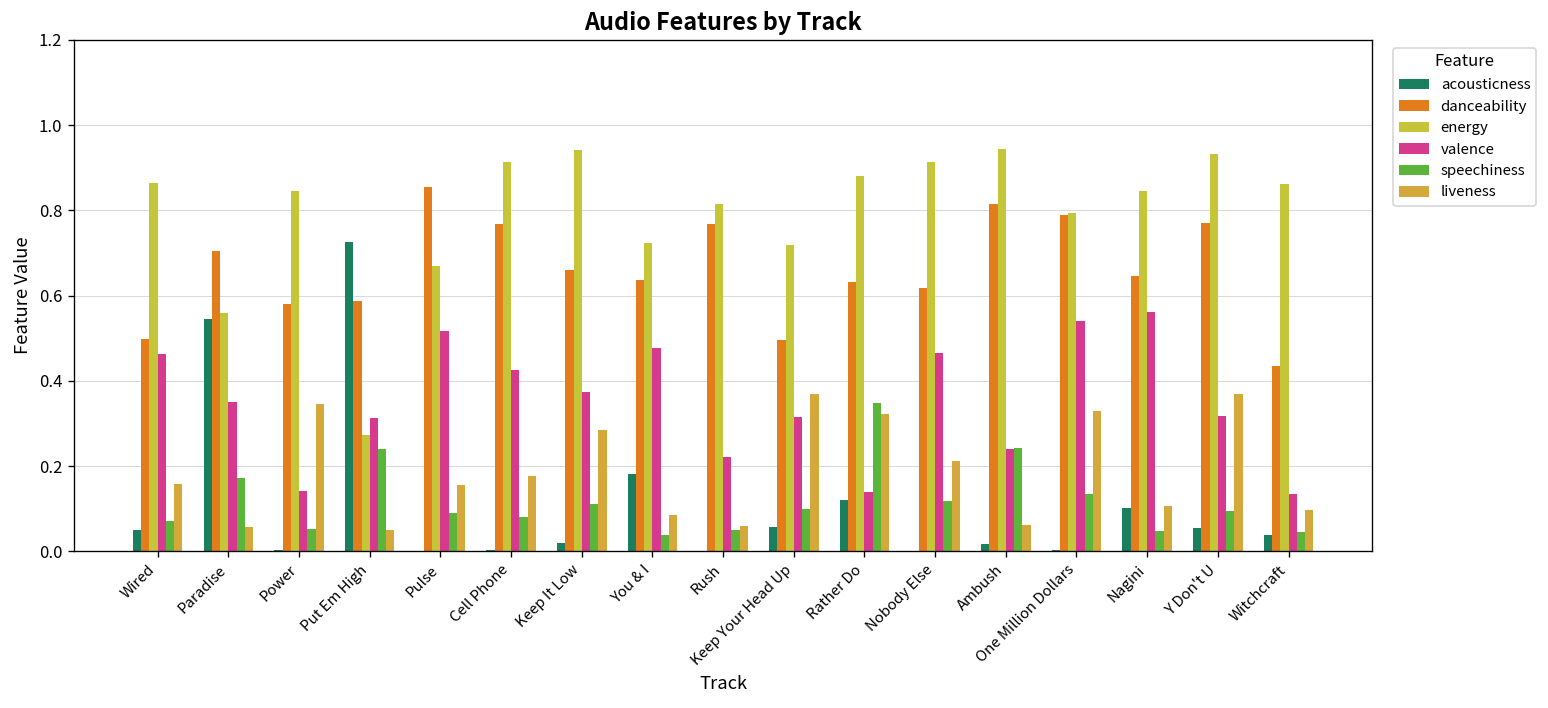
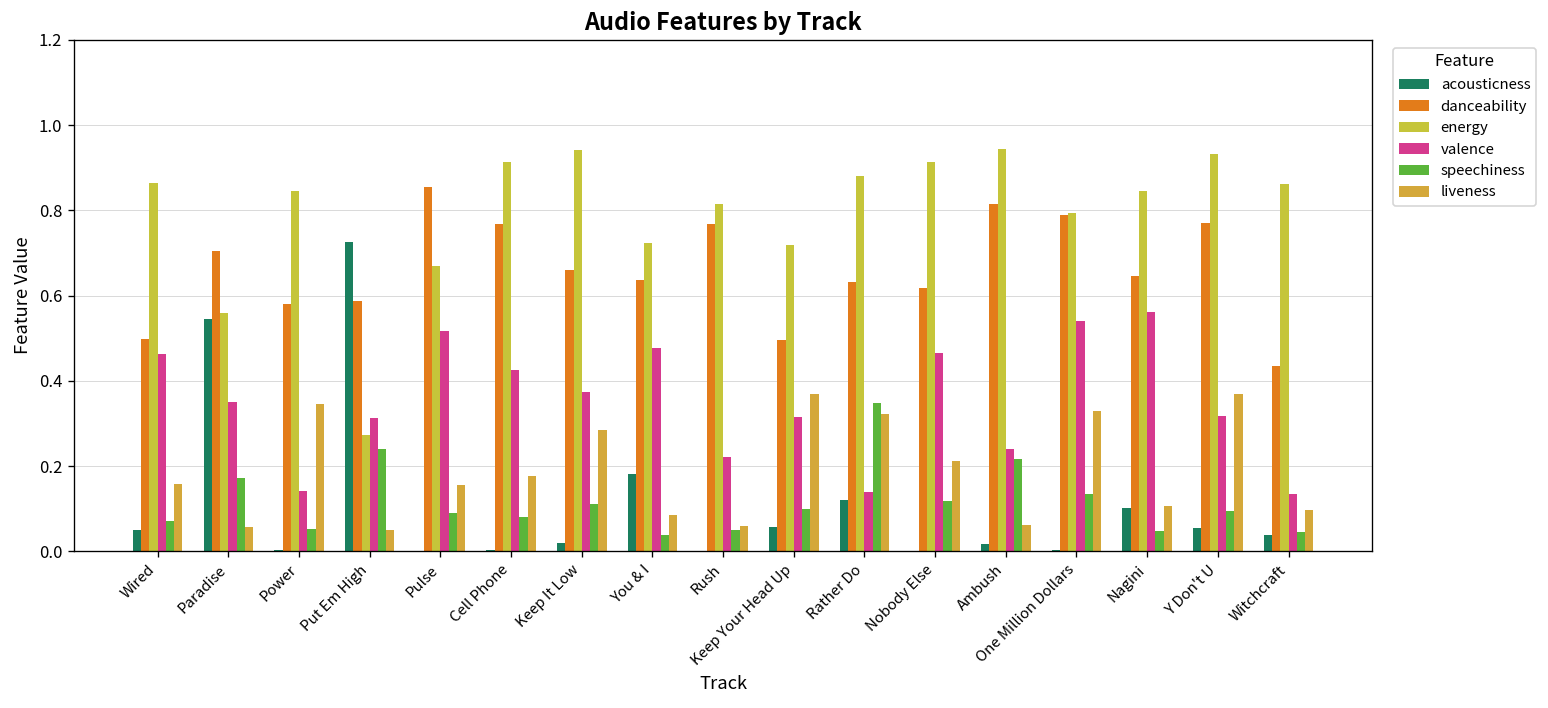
speechiness, Ambush: 0.24 -> 0.22
